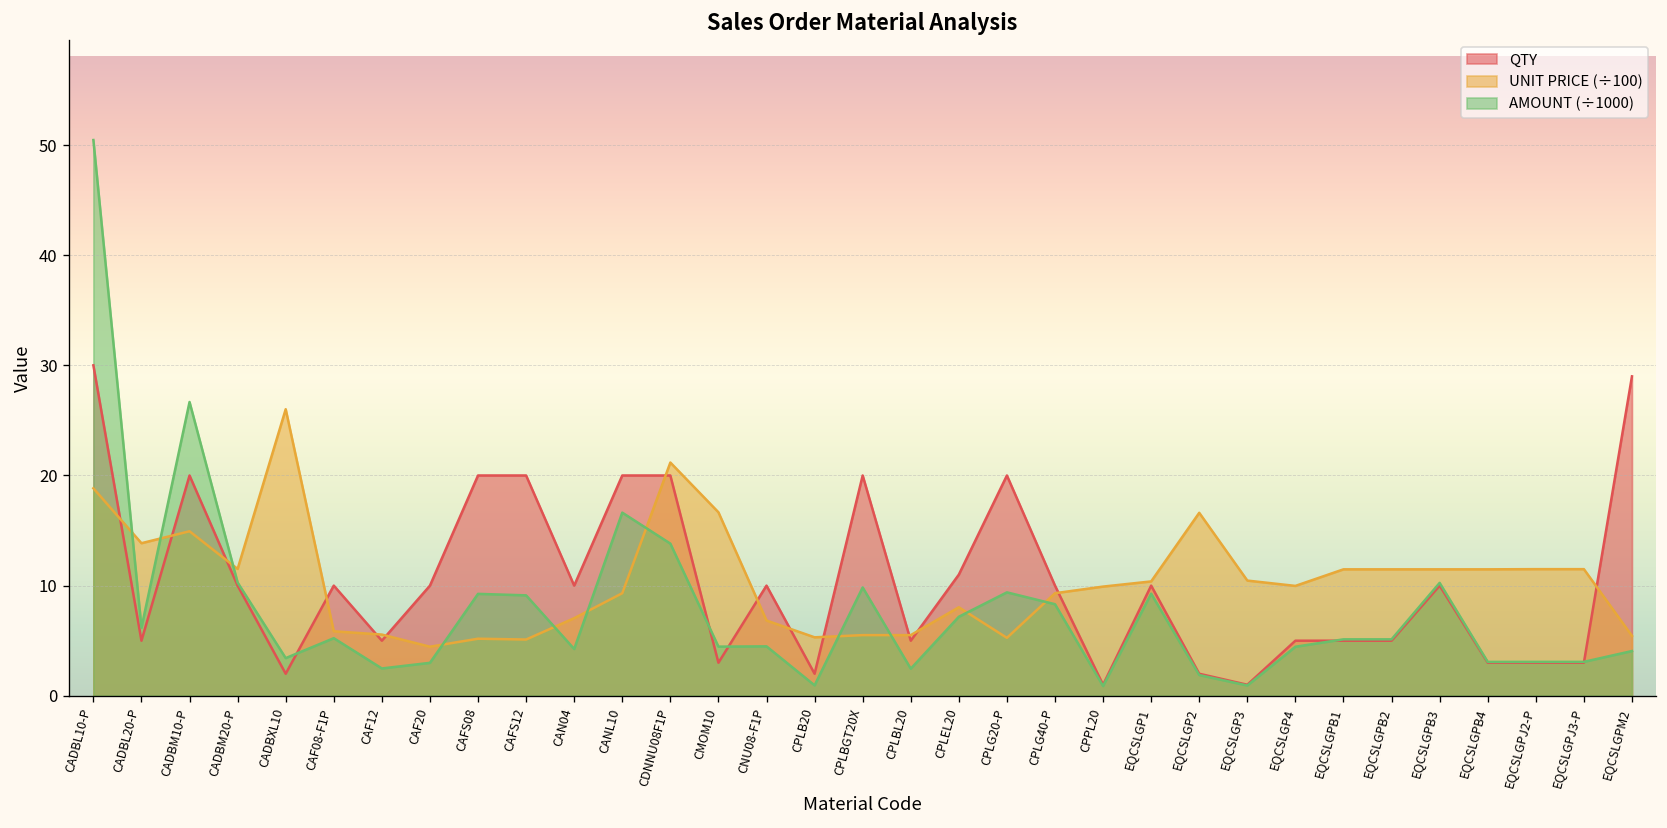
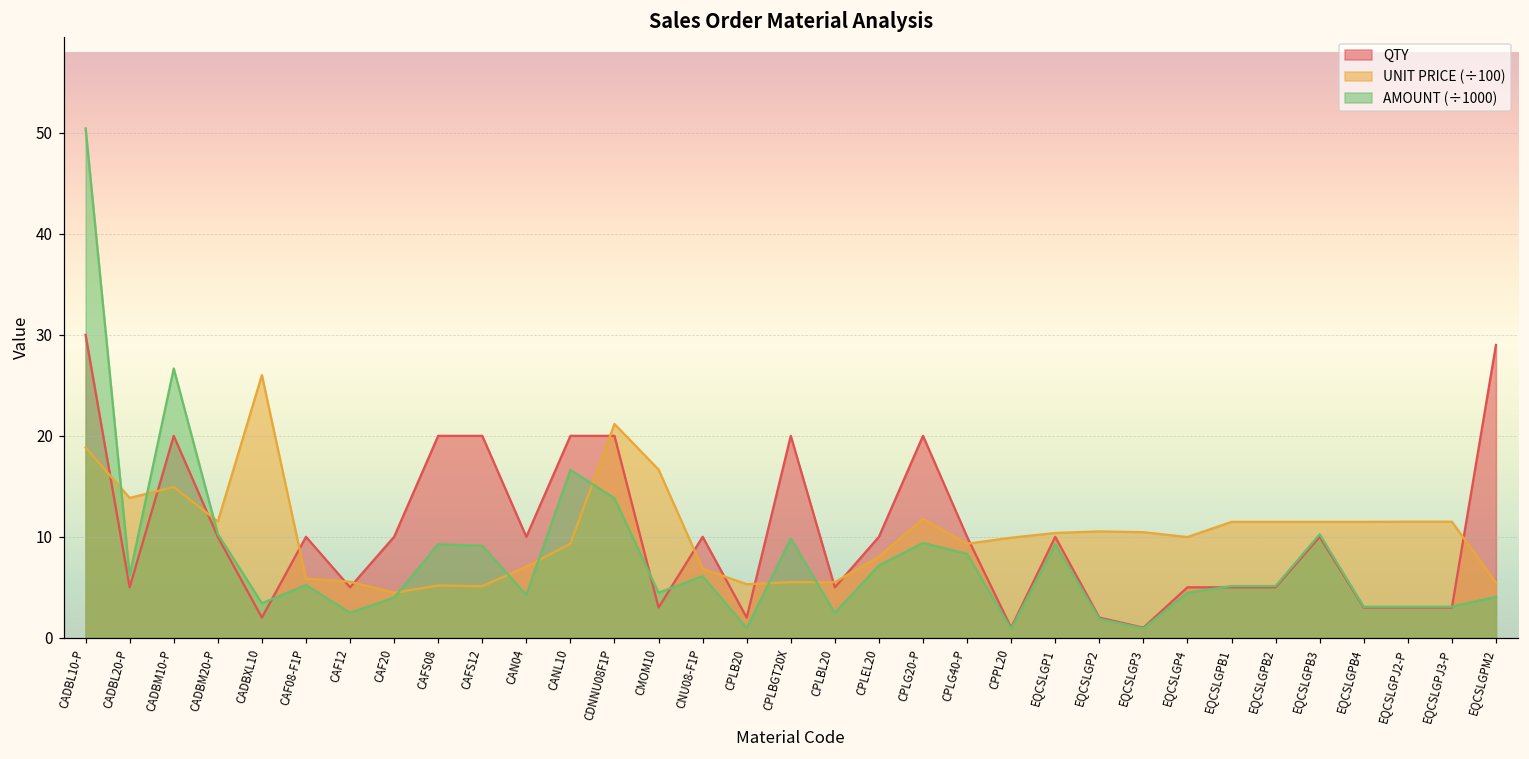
AMOUNT (÷1000), CAF20: 3 -> 4
AMOUNT (÷1000), CNU08-F1P: 4 -> 6
QTY, CPLEL20: 11 -> 10
UNIT PRICE (÷100), CPLG20-P: 5 -> 12
UNIT PRICE (÷100), EQCSLGP2: 17 -> 11
